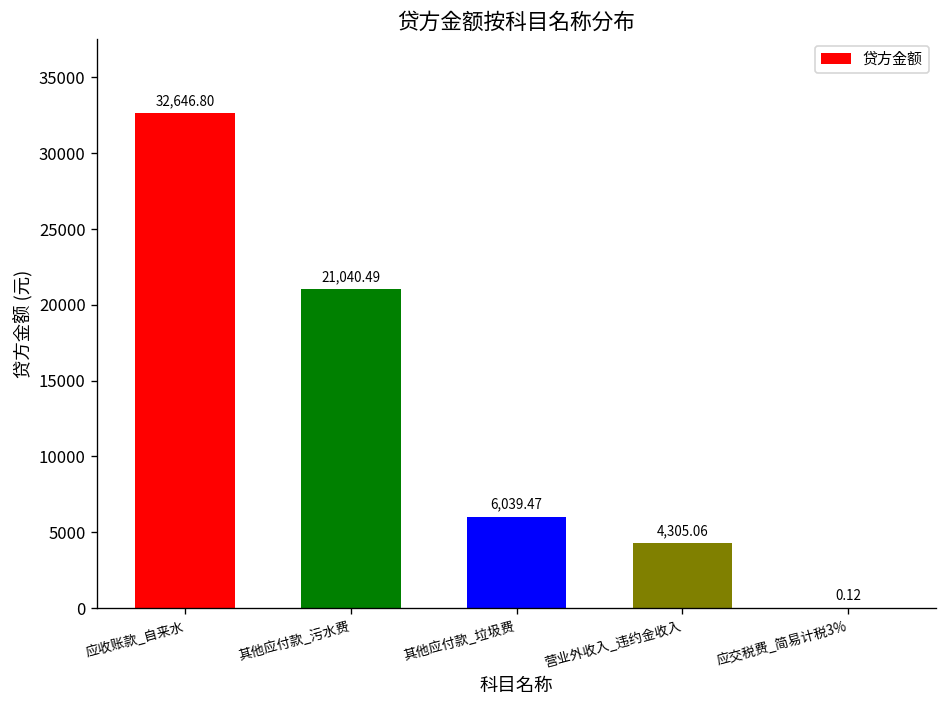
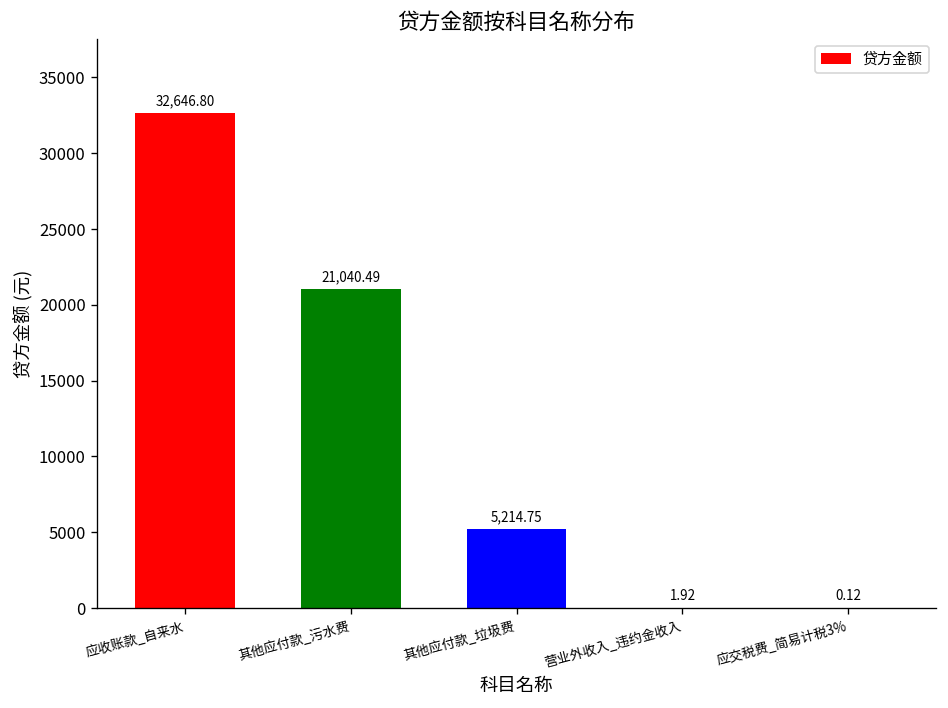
其他应付款_垃圾费: 6,039.47 -> 5,214.75
营业外收入_违约金收入: 4,305.06 -> 1.92
